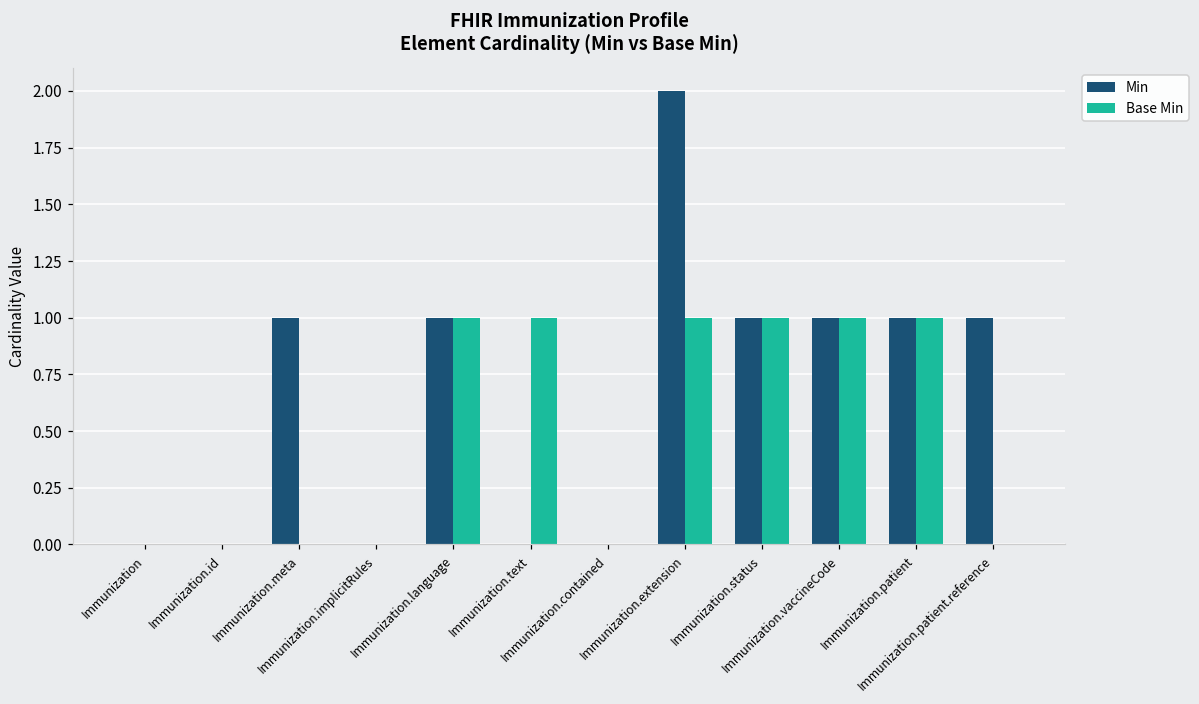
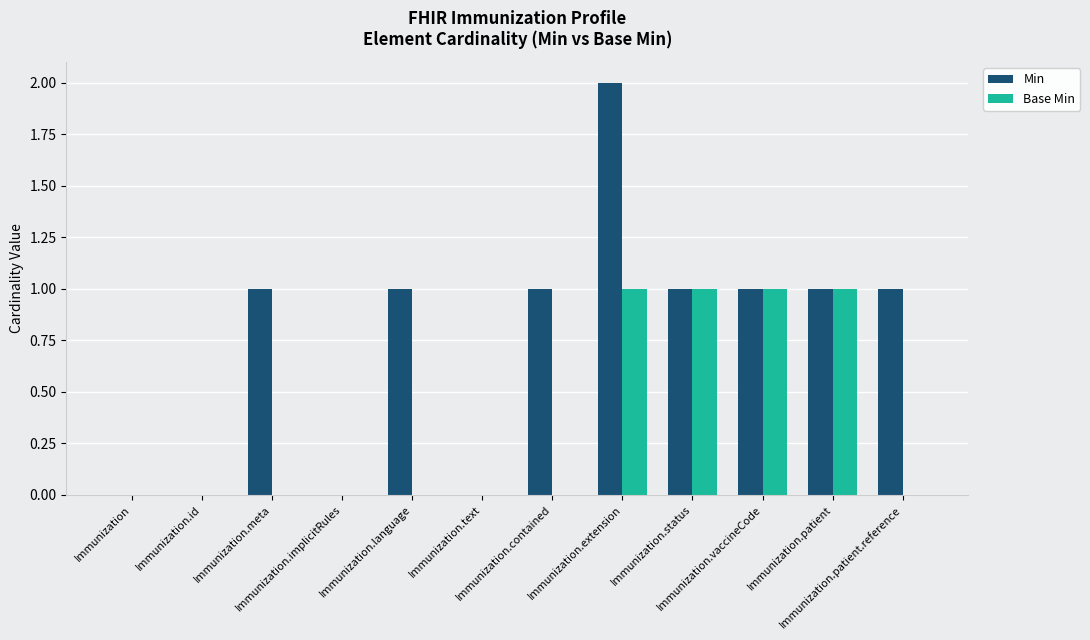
Base Min, Immunization.language: 1 -> 0
Base Min, Immunization.text: 1 -> 0
Min, Immunization.contained: 0 -> 1
